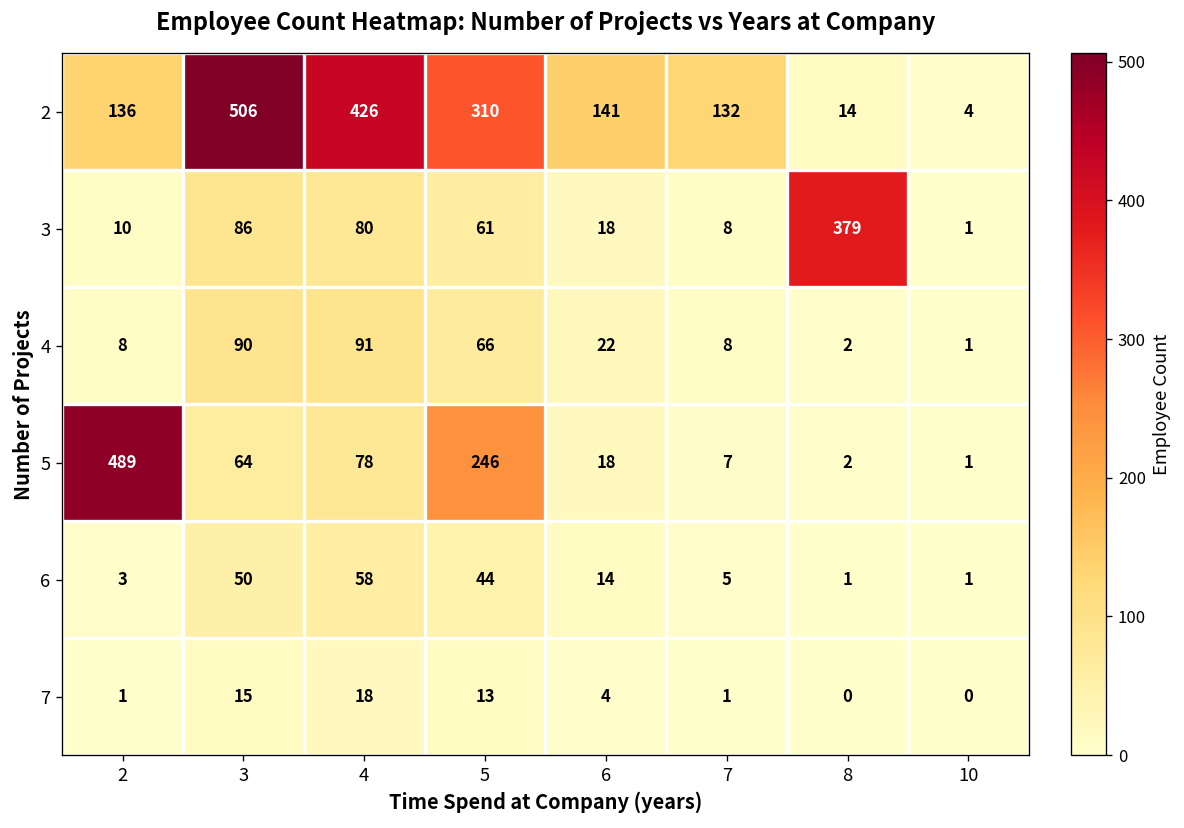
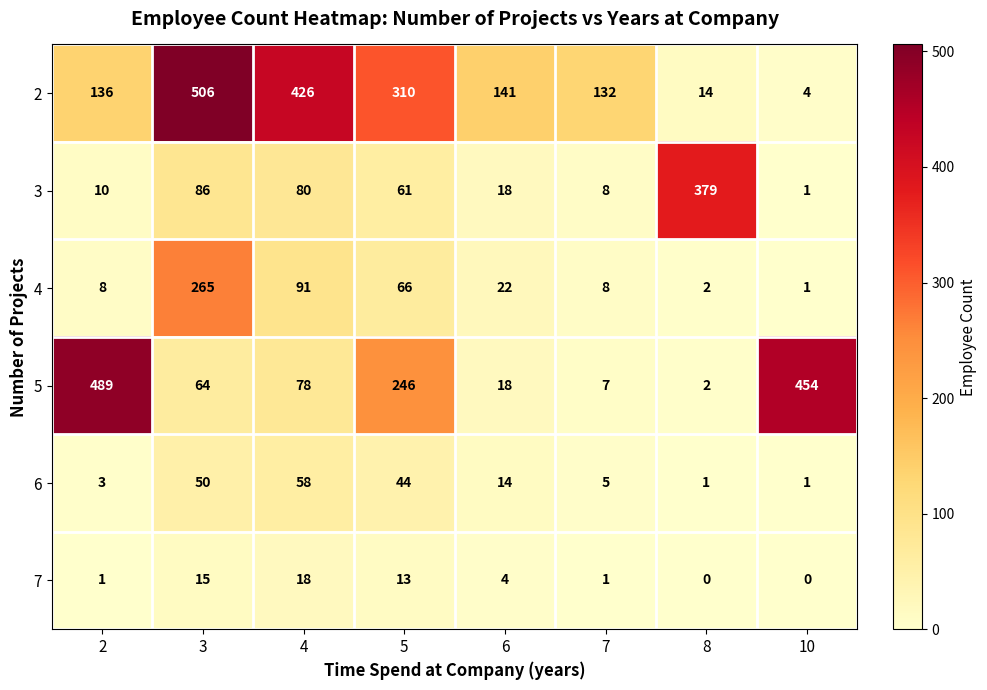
4, 3: 90 -> 265
5, 10: 1 -> 454
